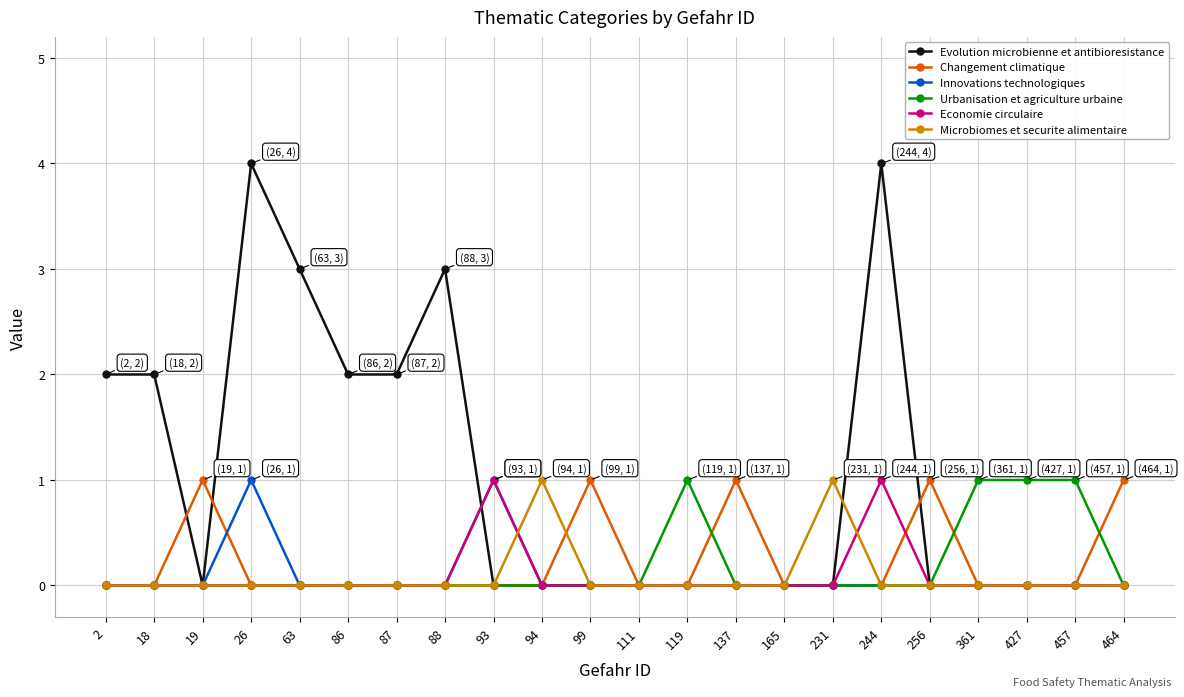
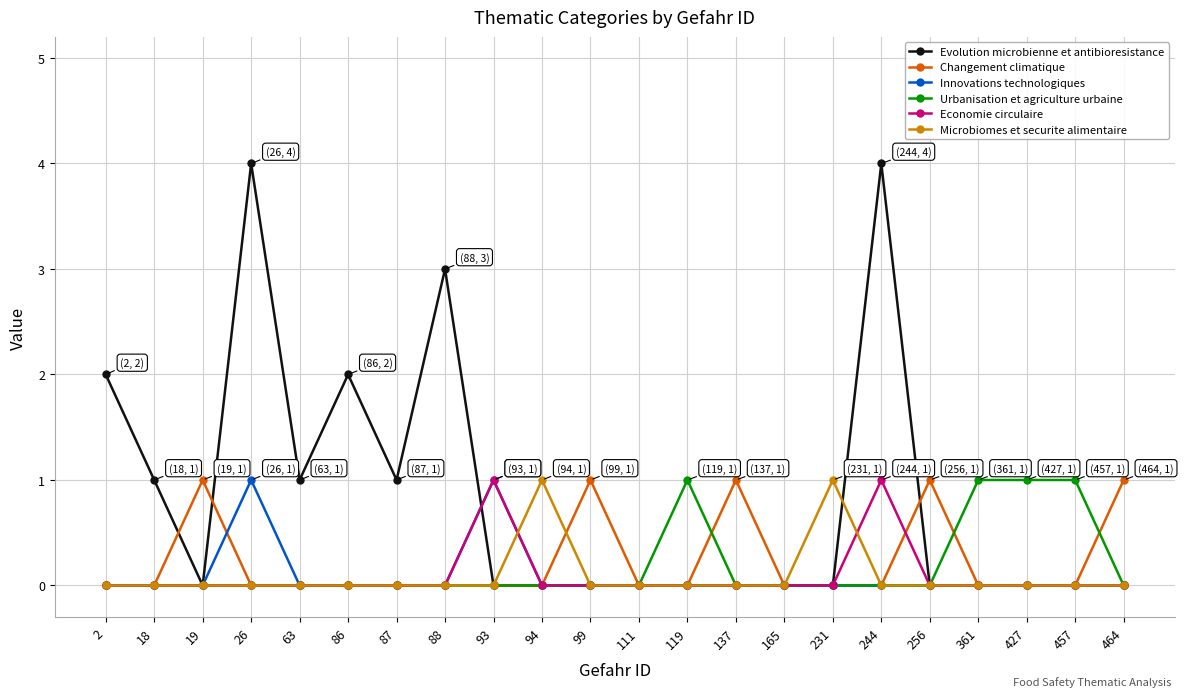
Evolution microbienne et antibioresistance, 18: 2 -> 1
Evolution microbienne et antibioresistance, 63: 3 -> 1
Evolution microbienne et antibioresistance, 87: 2 -> 1
